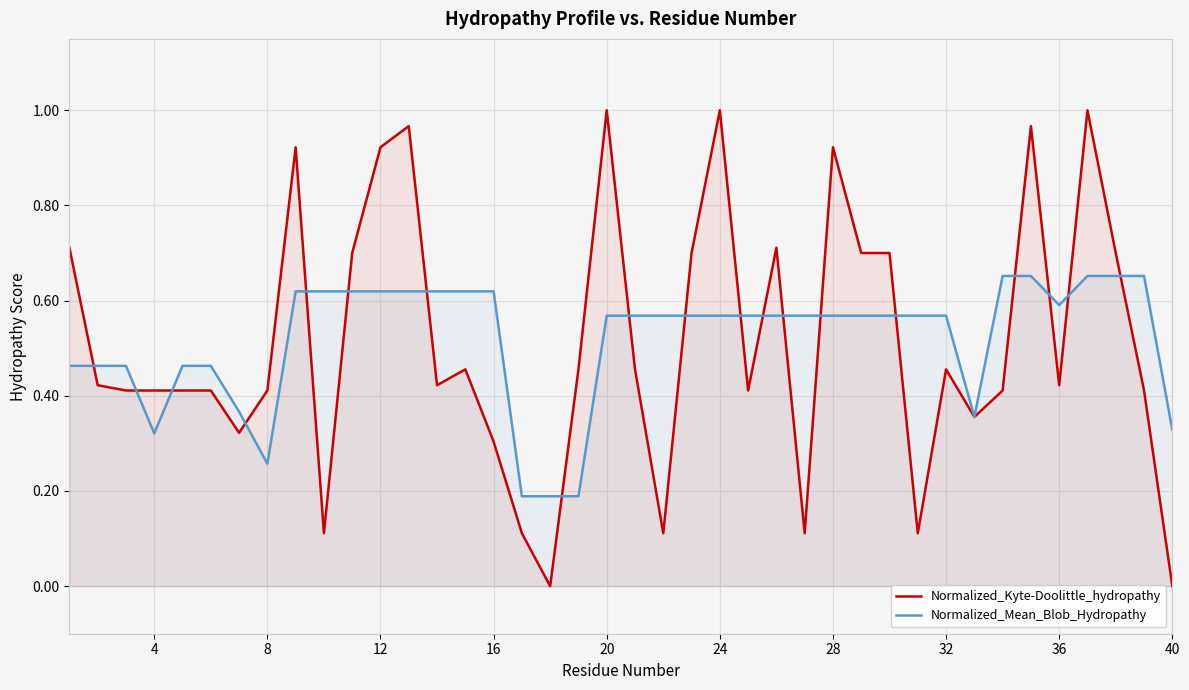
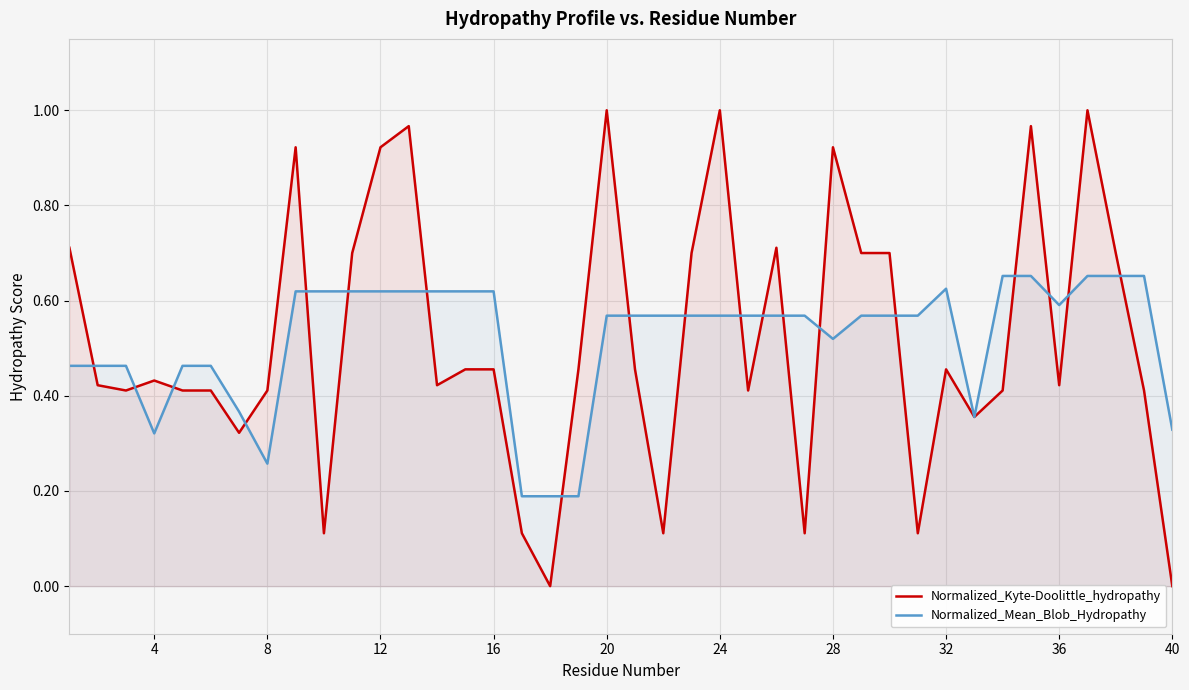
Normalized_Kyte-Doolittle_hydropathy, 4: 0.41 -> 0.43
Normalized_Kyte-Doolittle_hydropathy, 16: 0.30 -> 0.46
Normalized_Mean_Blob_Hydropathy, 28: 0.57 -> 0.52
Normalized_Mean_Blob_Hydropathy, 32: 0.57 -> 0.63
